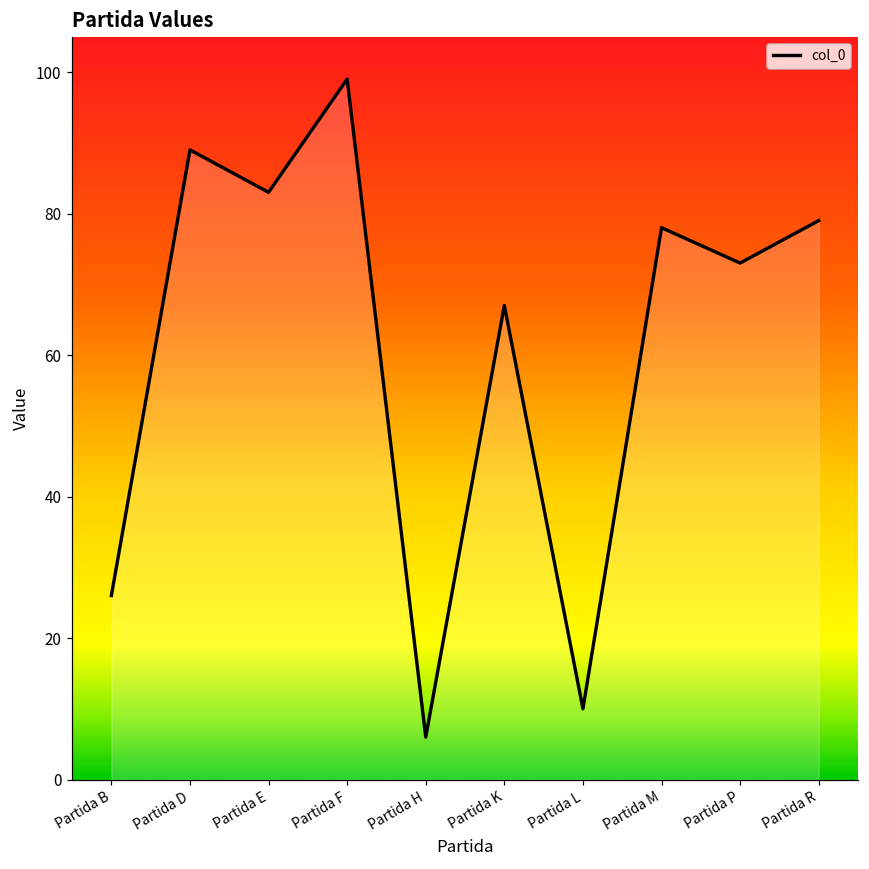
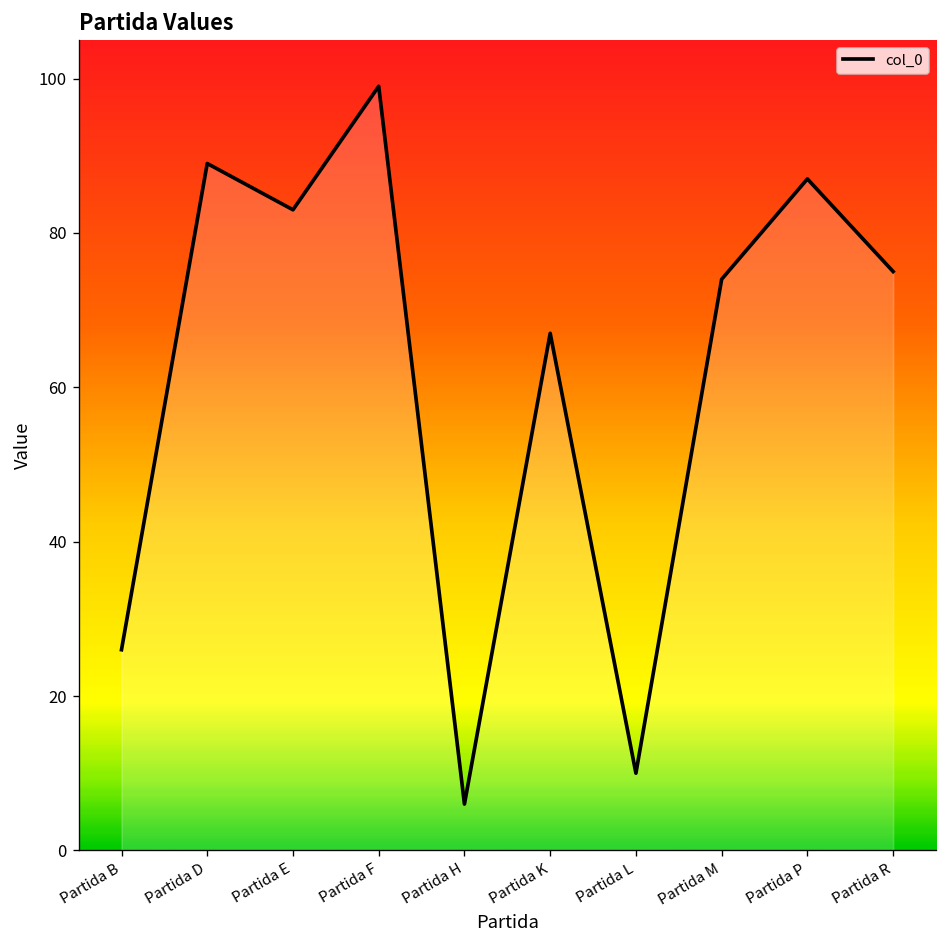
Partida M: 78 -> 74
Partida P: 73 -> 87
Partida R: 79 -> 75
